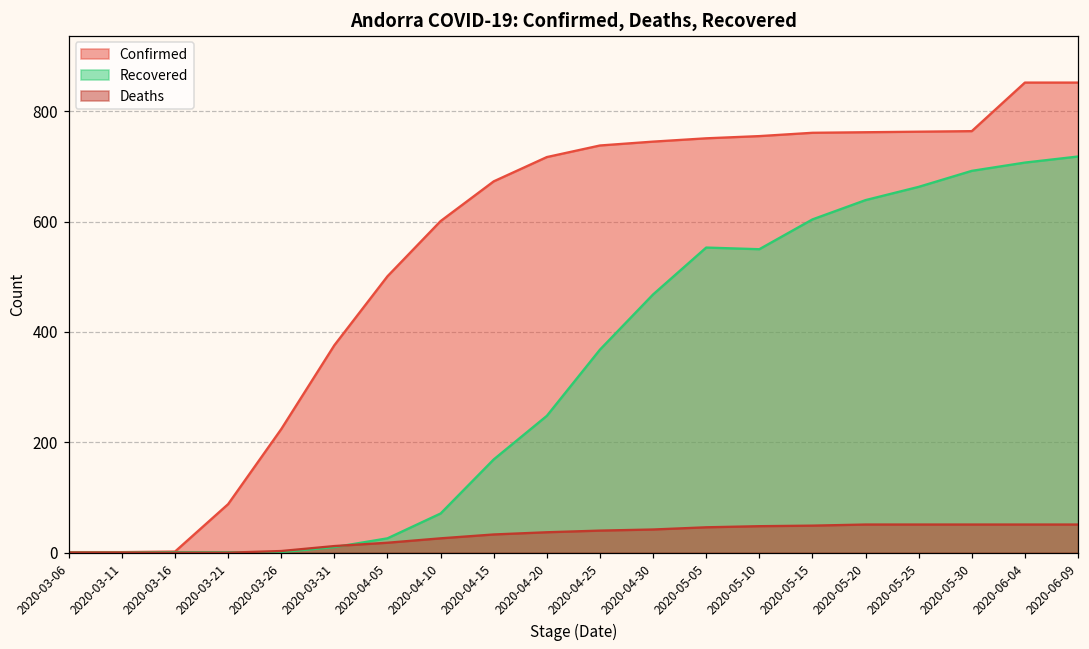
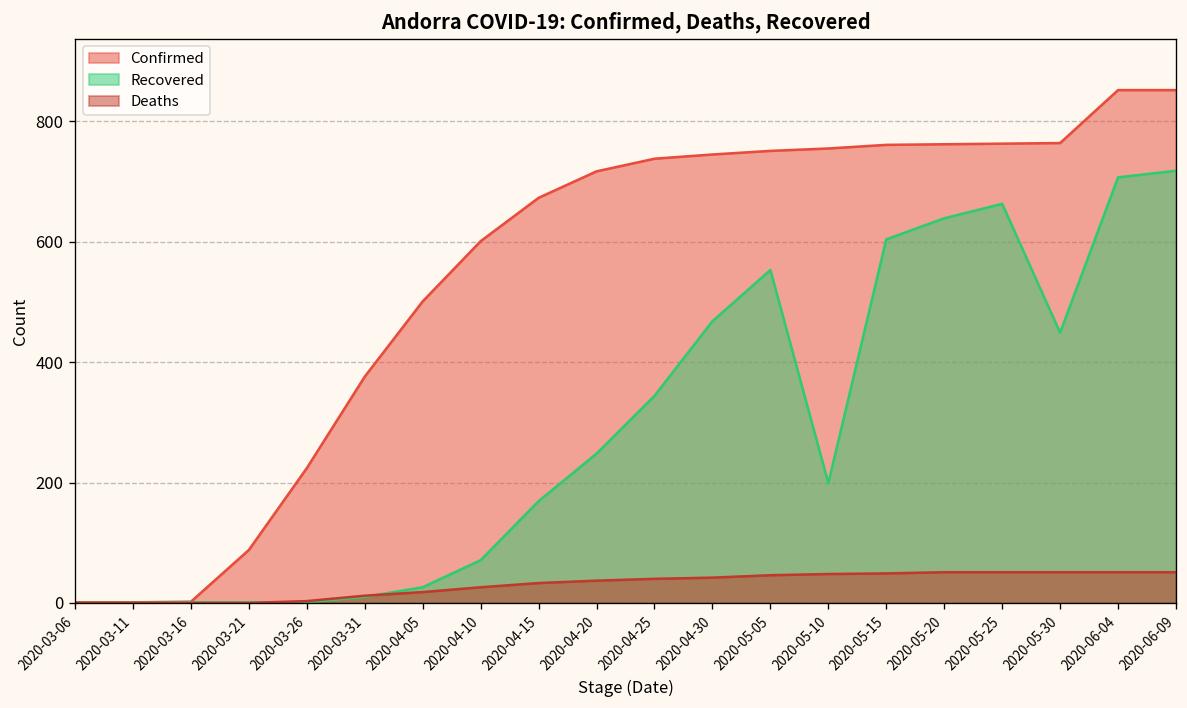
Recovered, 2020-04-25: 370 -> 340
Recovered, 2020-05-10: 550 -> 200
Recovered, 2020-05-30: 690 -> 450
